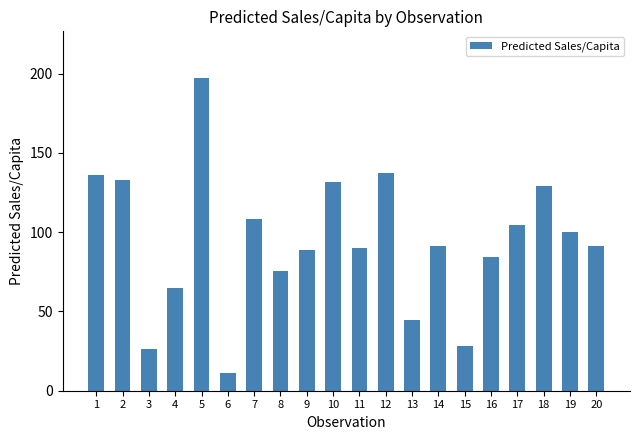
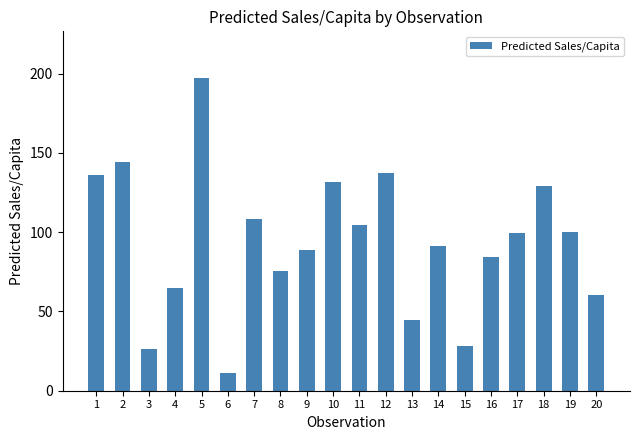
2: 133 -> 145
11: 90 -> 104
17: 104 -> 99
20: 91 -> 60
